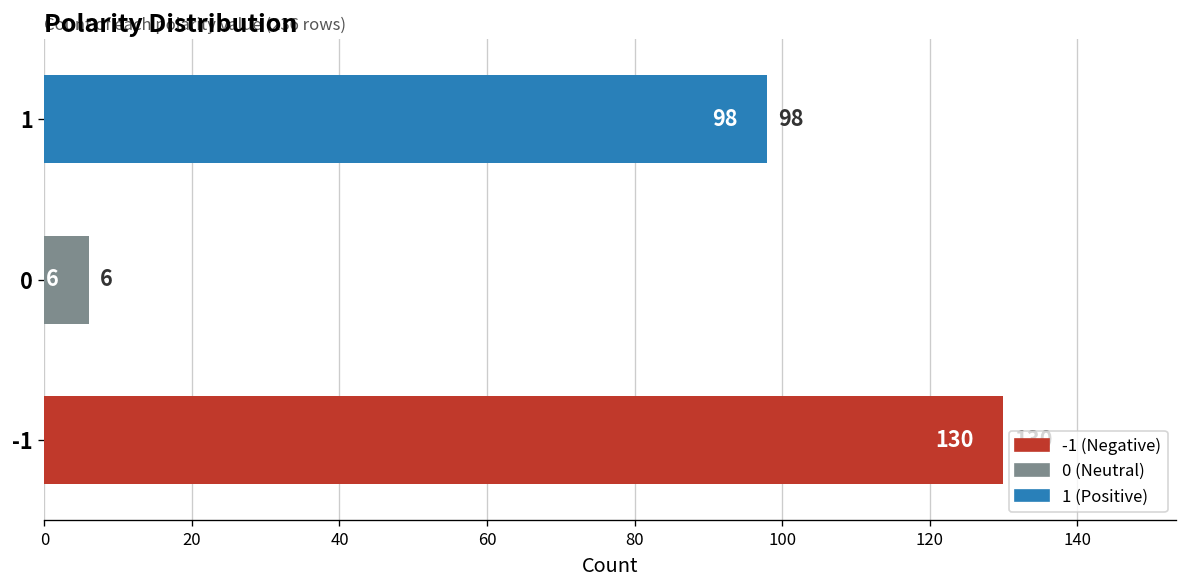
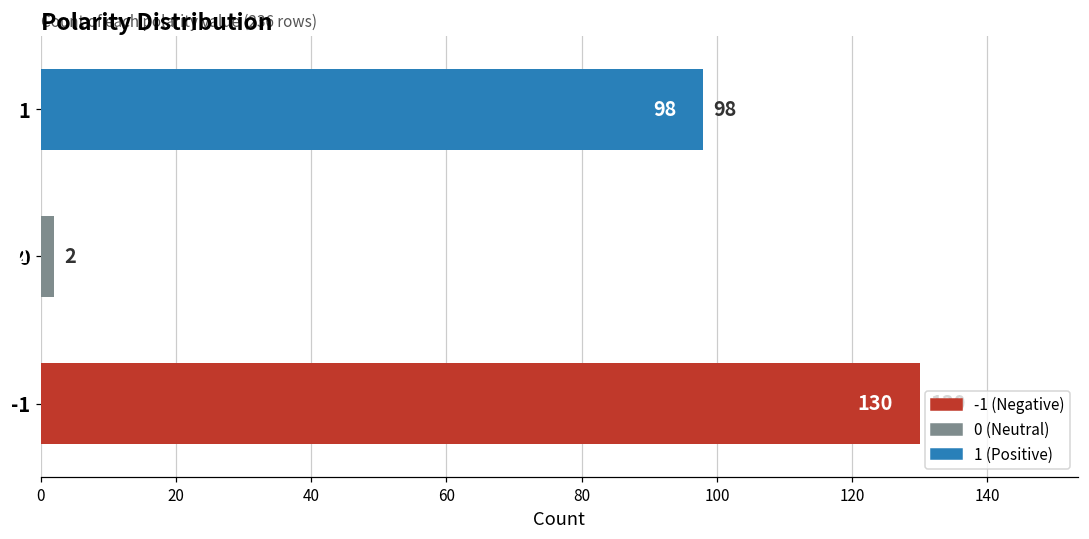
0: 6 -> 2
